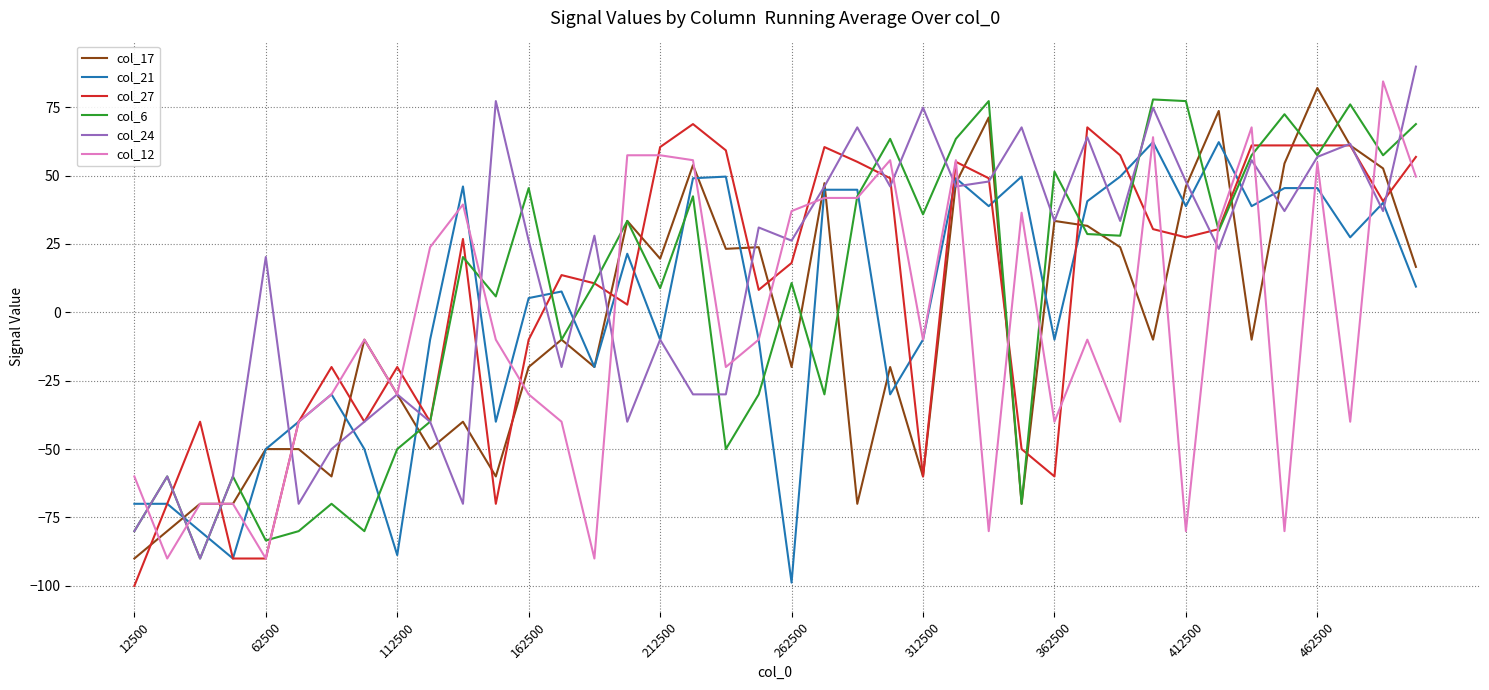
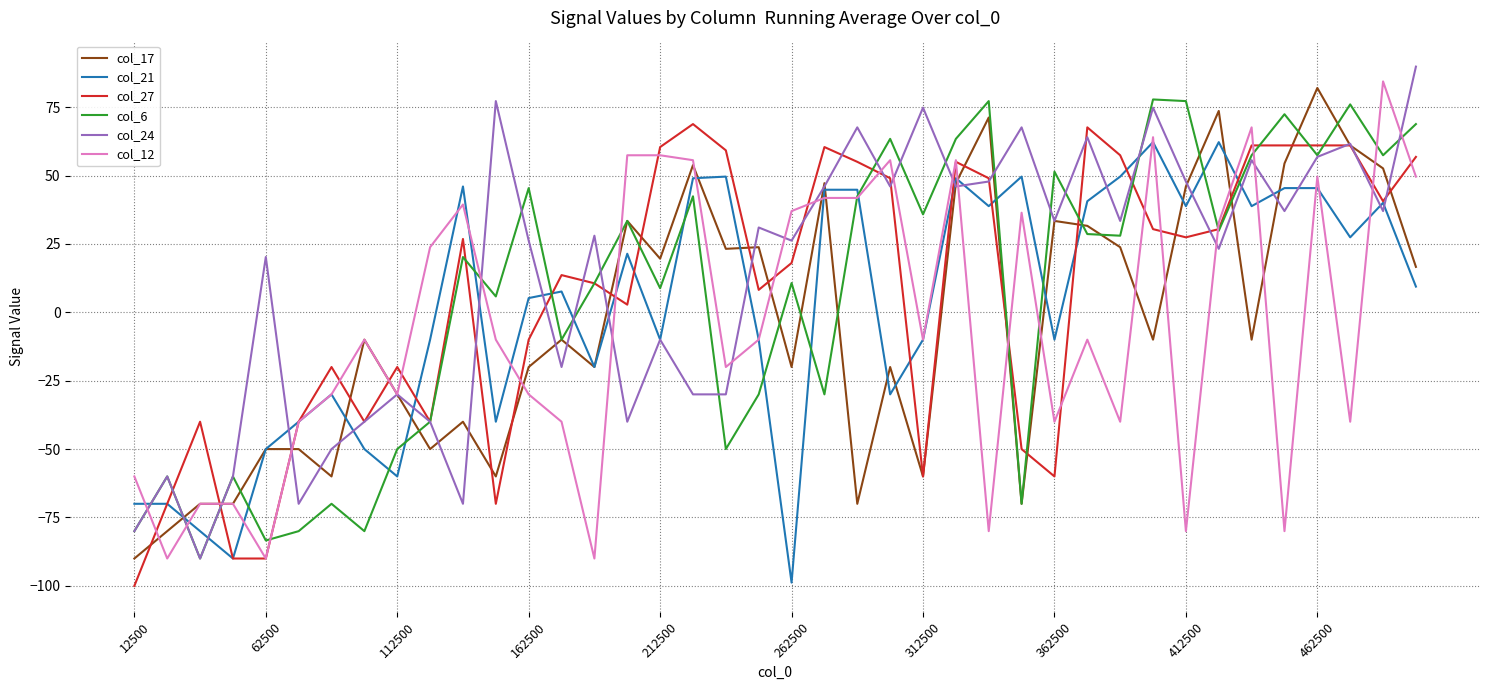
col_21, 112500: -89 -> -60
col_12, 462500: 55 -> 50
